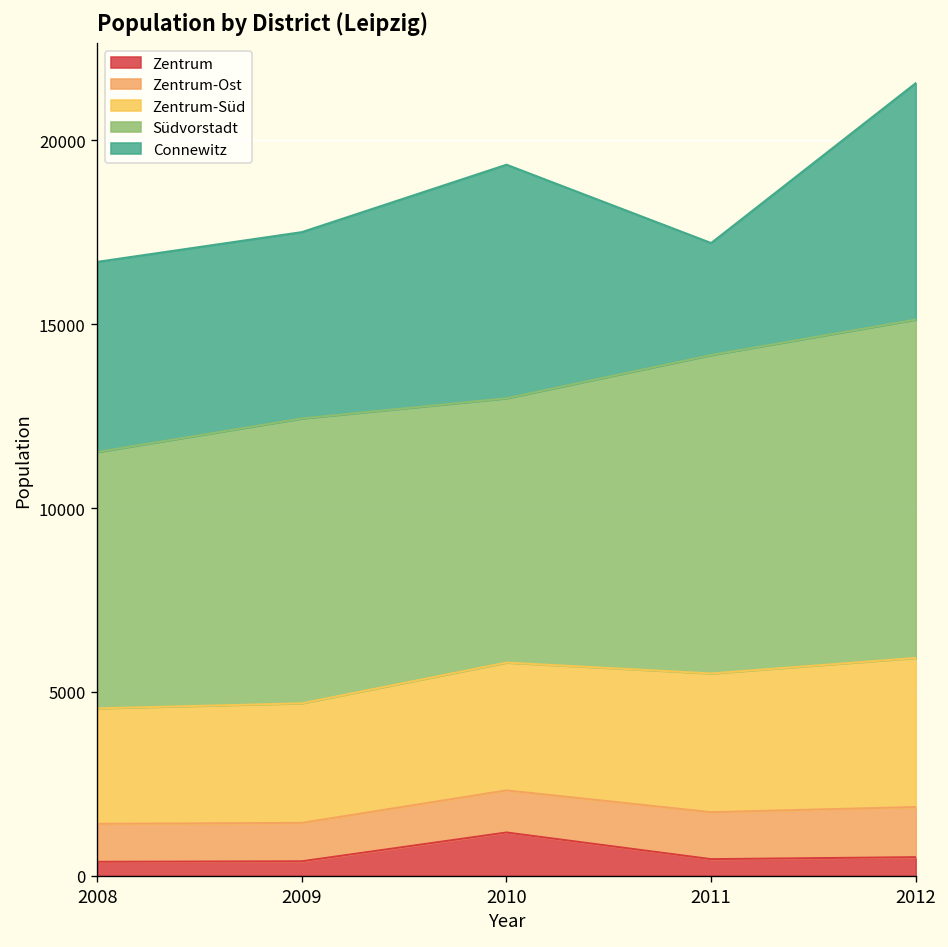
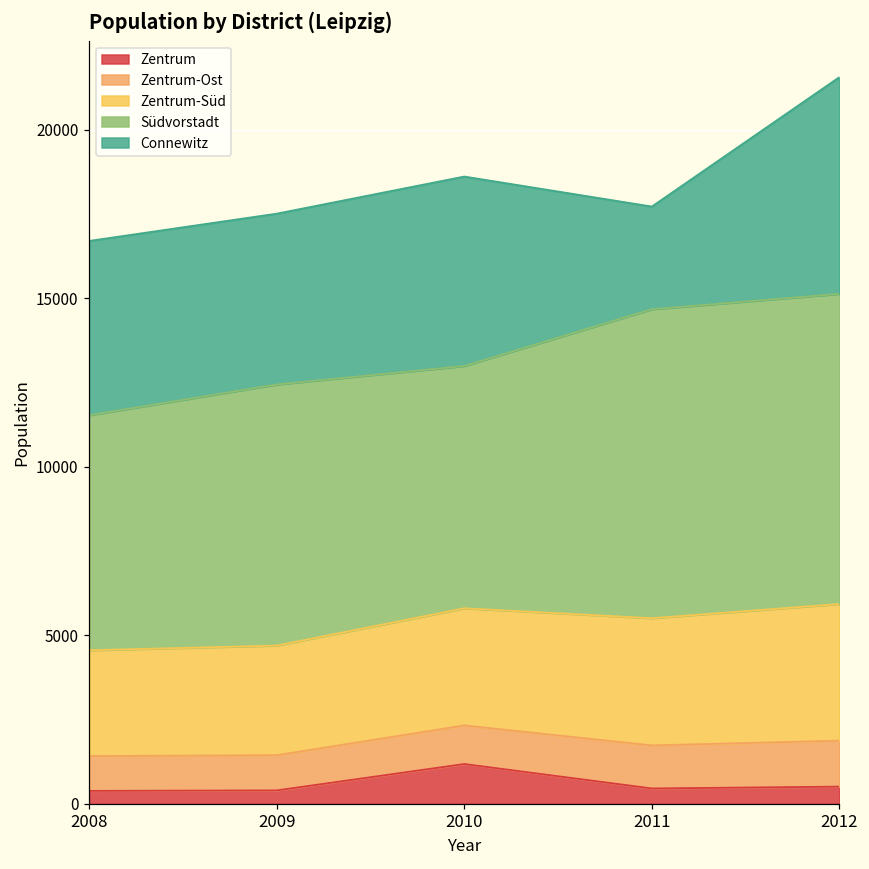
Connewitz, 2010: 6400 -> 5600
Südvorstadt, 2011: 8700 -> 9200
